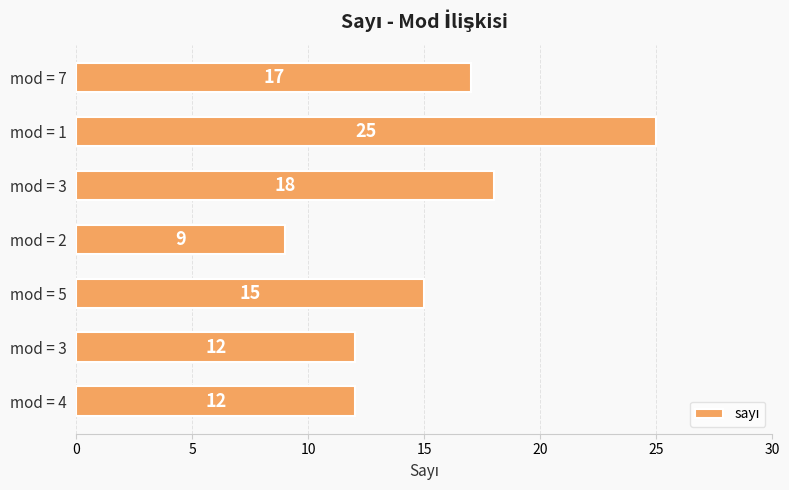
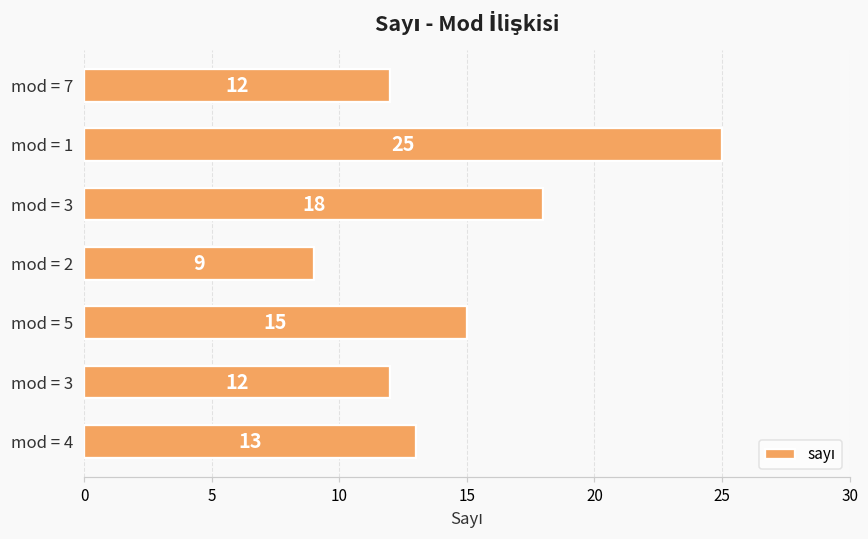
mod = 7: 17 -> 12
mod = 4: 12 -> 13
